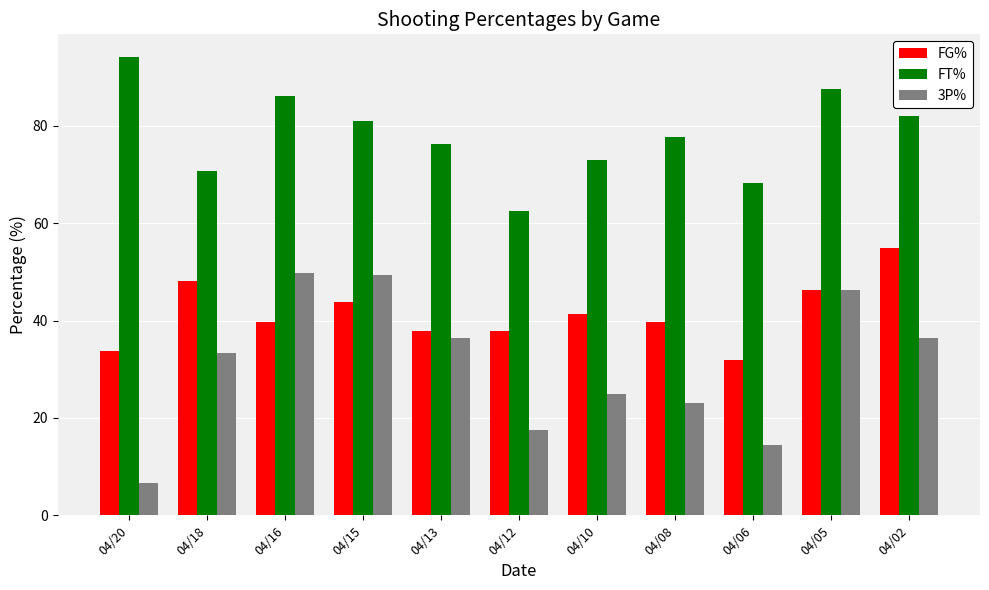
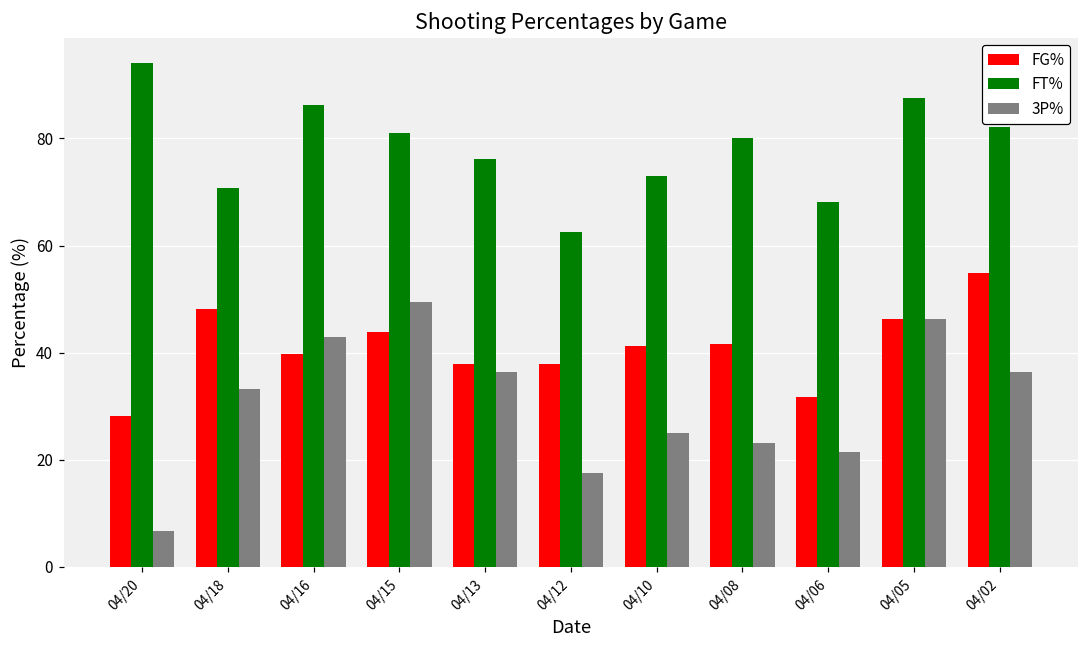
FG%, 04/20: 34 -> 28
3P%, 04/16: 50 -> 43
FG%, 04/08: 40 -> 42
FT%, 04/08: 78 -> 80
3P%, 04/06: 14 -> 21
